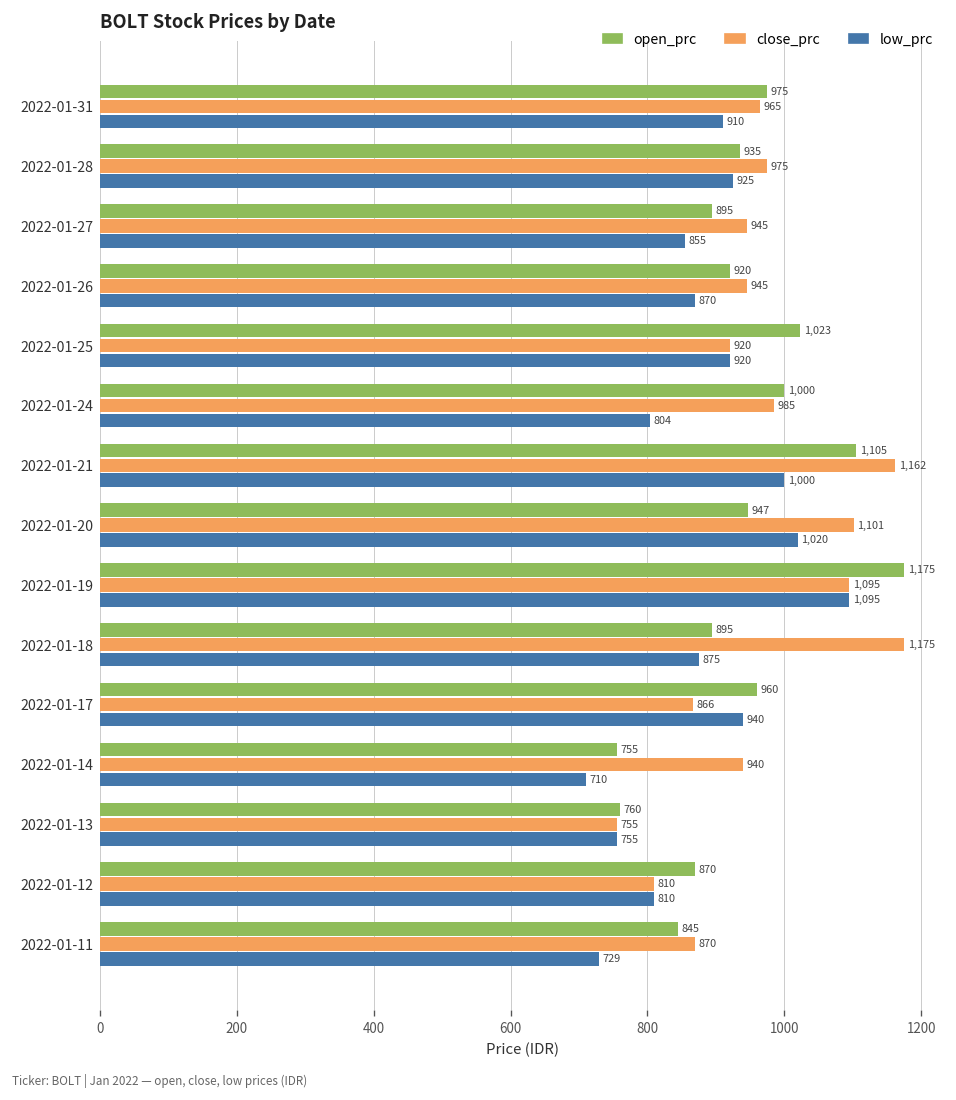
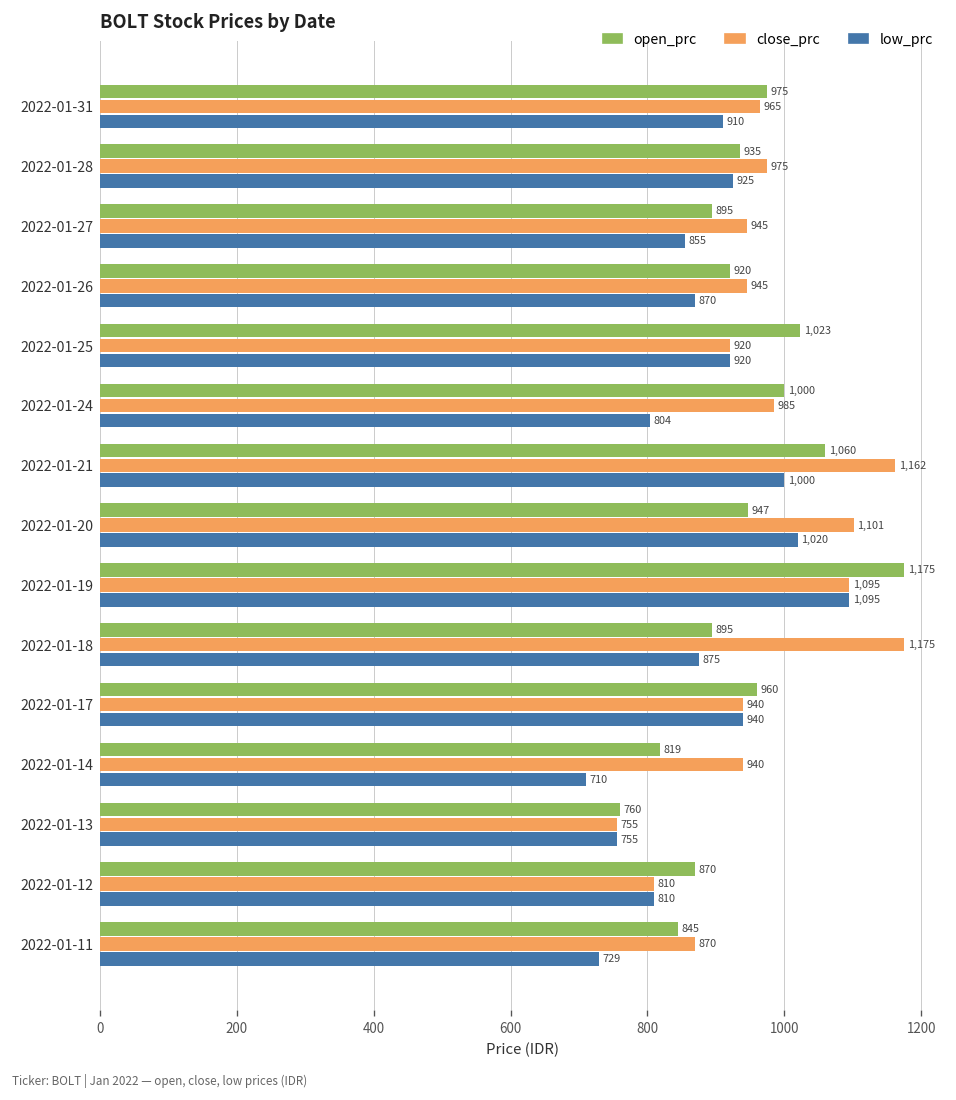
open_prc, 2022-01-21: 1,105 -> 1,060
close_prc, 2022-01-17: 866 -> 940
open_prc, 2022-01-14: 755 -> 819
